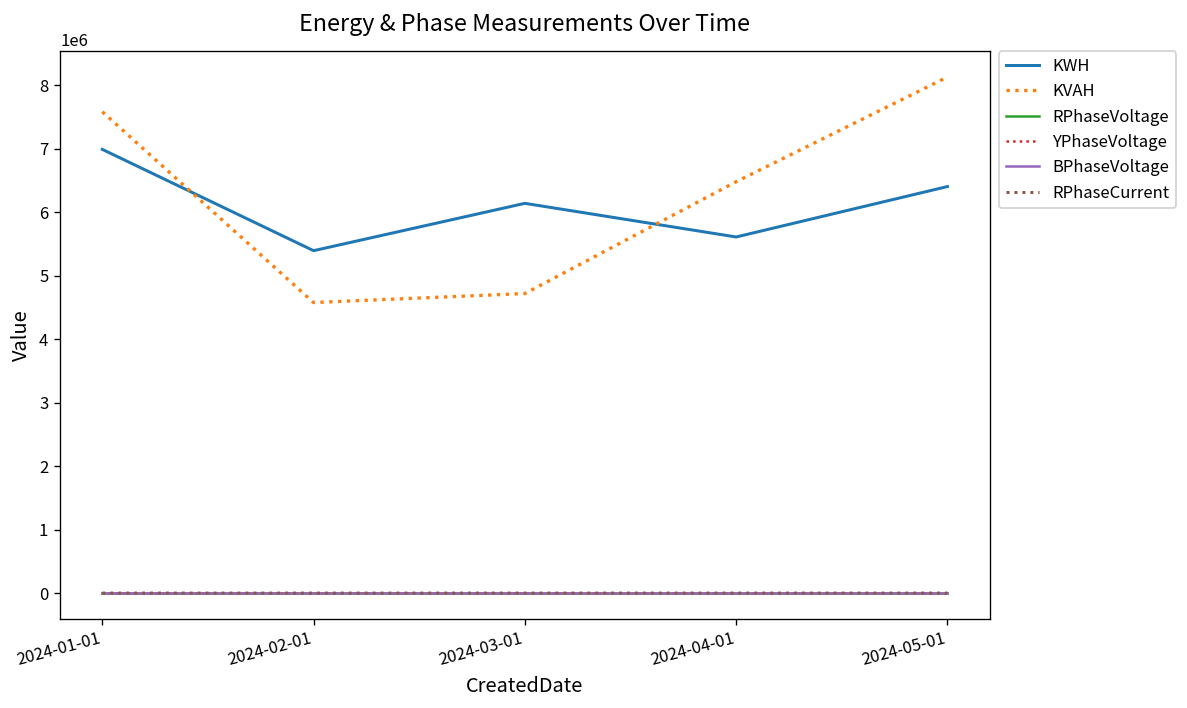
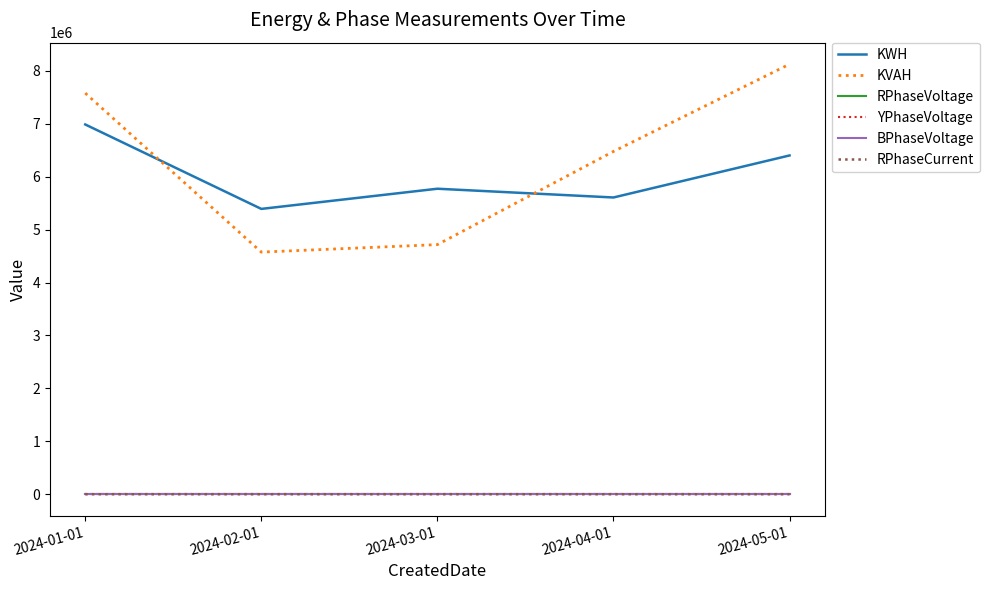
KWH, 2024-03-01: 6100000 -> 5800000
